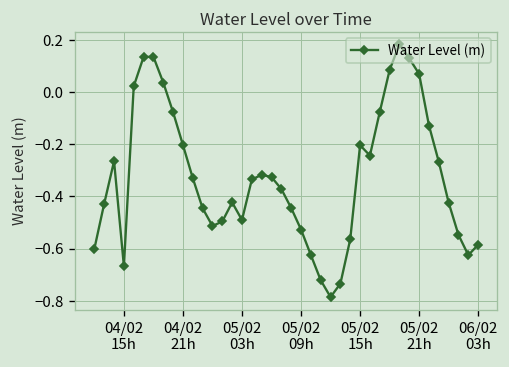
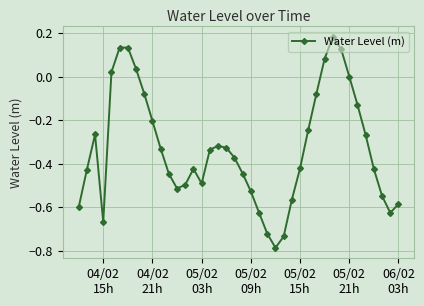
05/02 15h: -0.20 -> -0.42
05/02 21h: 0.07 -> 0.00
